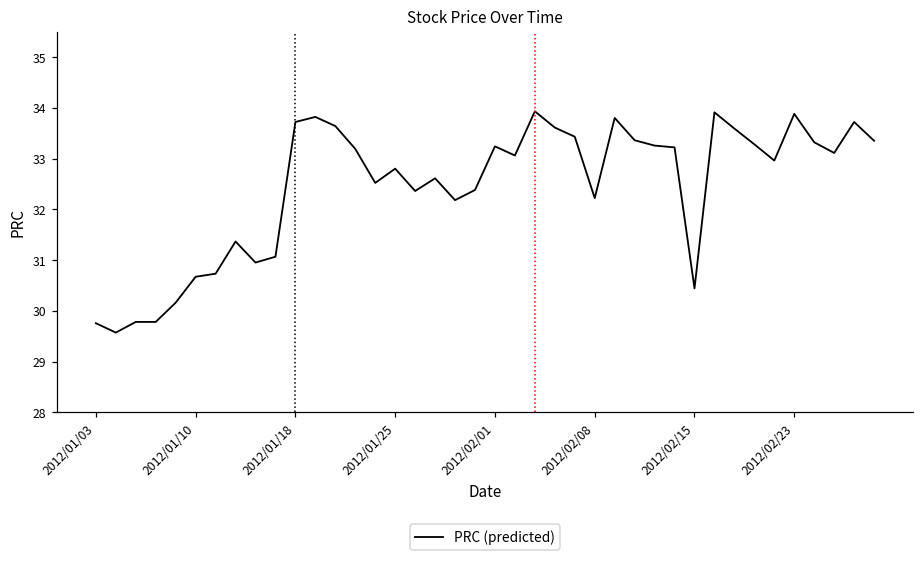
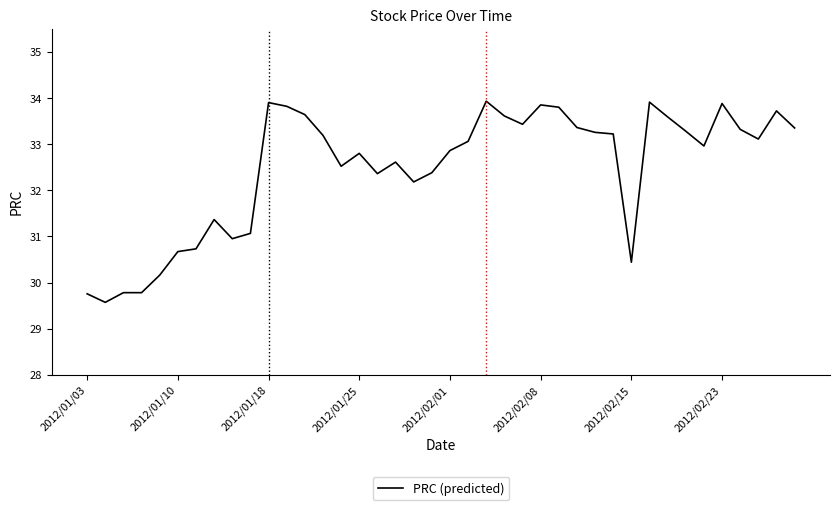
2012/01/18: 33.7 -> 33.9
2012/02/01: 33.2 -> 32.9
2012/02/08: 32.2 -> 33.9
